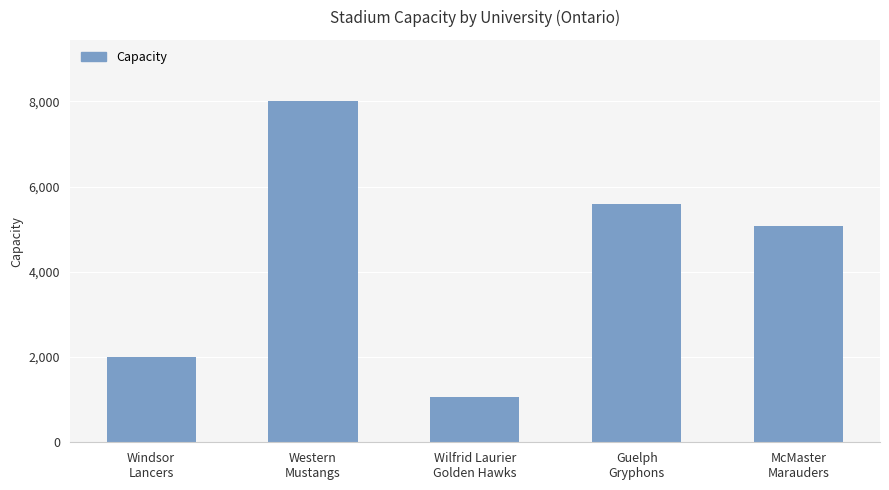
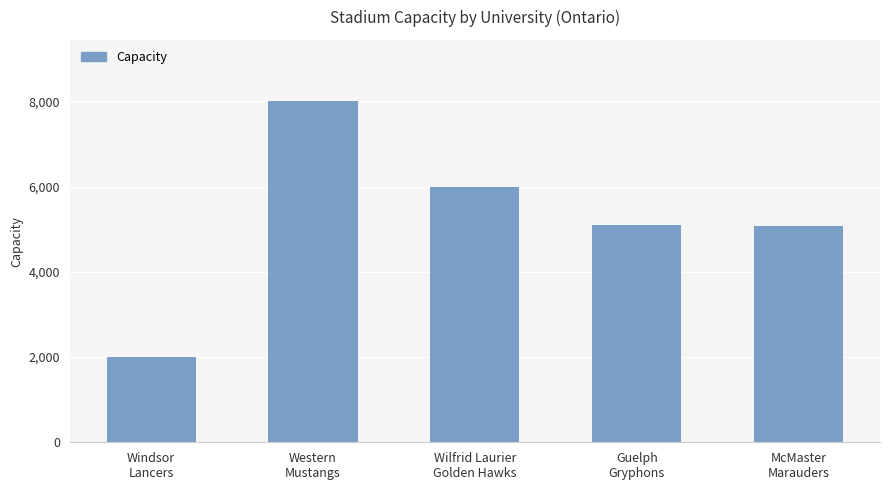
Wilfrid Laurier Golden Hawks: 1,100 -> 6,000
Guelph Gryphons: 5,600 -> 5,100
